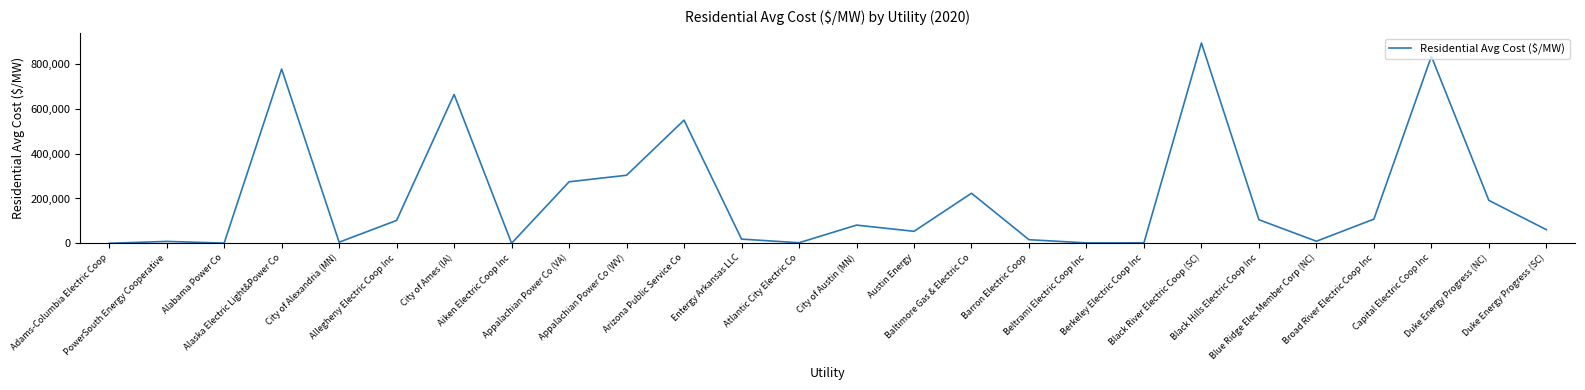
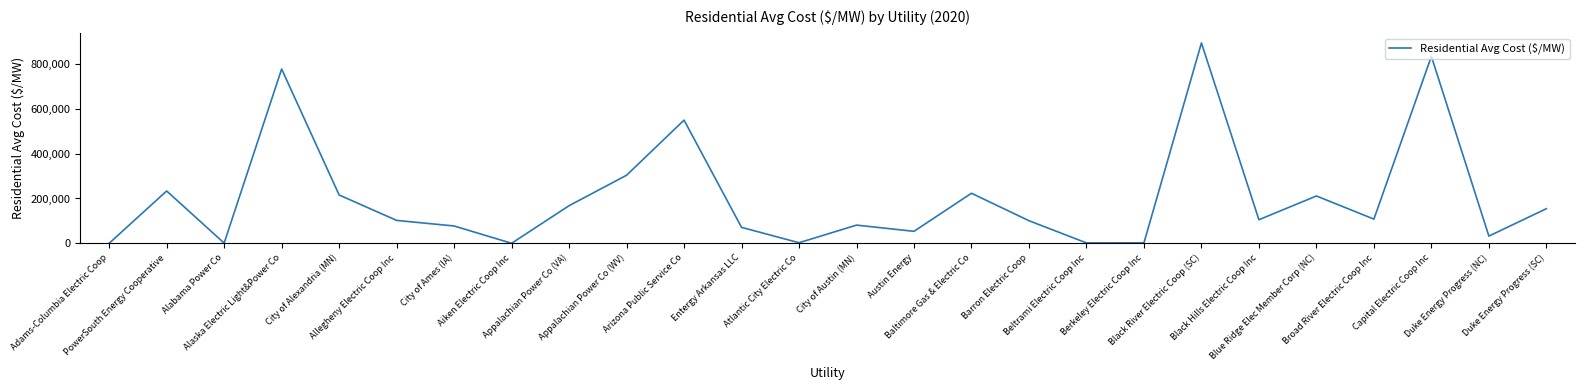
PowerSouth Energy Cooperative: 10,000 -> 230,000
City of Alexandria (MN): 0 -> 220,000
City of Ames (IA): 660,000 -> 80,000
Appalachian Power Co (VA): 270,000 -> 170,000
Entergy Arkansas LLC: 20,000 -> 70,000
Barron Electric Coop: 20,000 -> 100,000
Blue Ridge Elec Member Corp (NC): 10,000 -> 210,000
Duke Energy Progress (NC): 190,000 -> 30,000
Duke Energy Progress (SC): 60,000 -> 150,000
